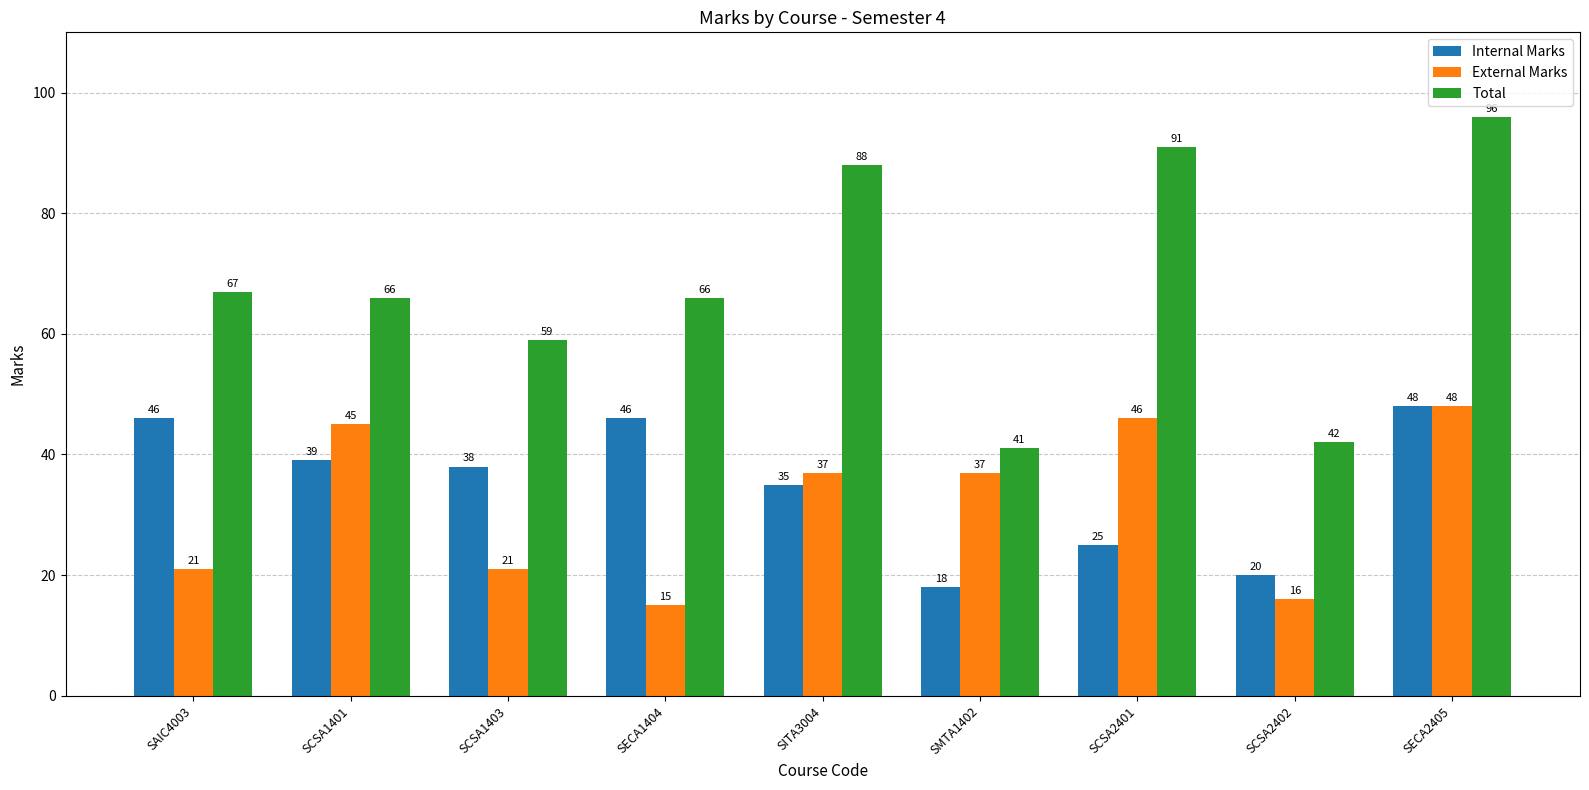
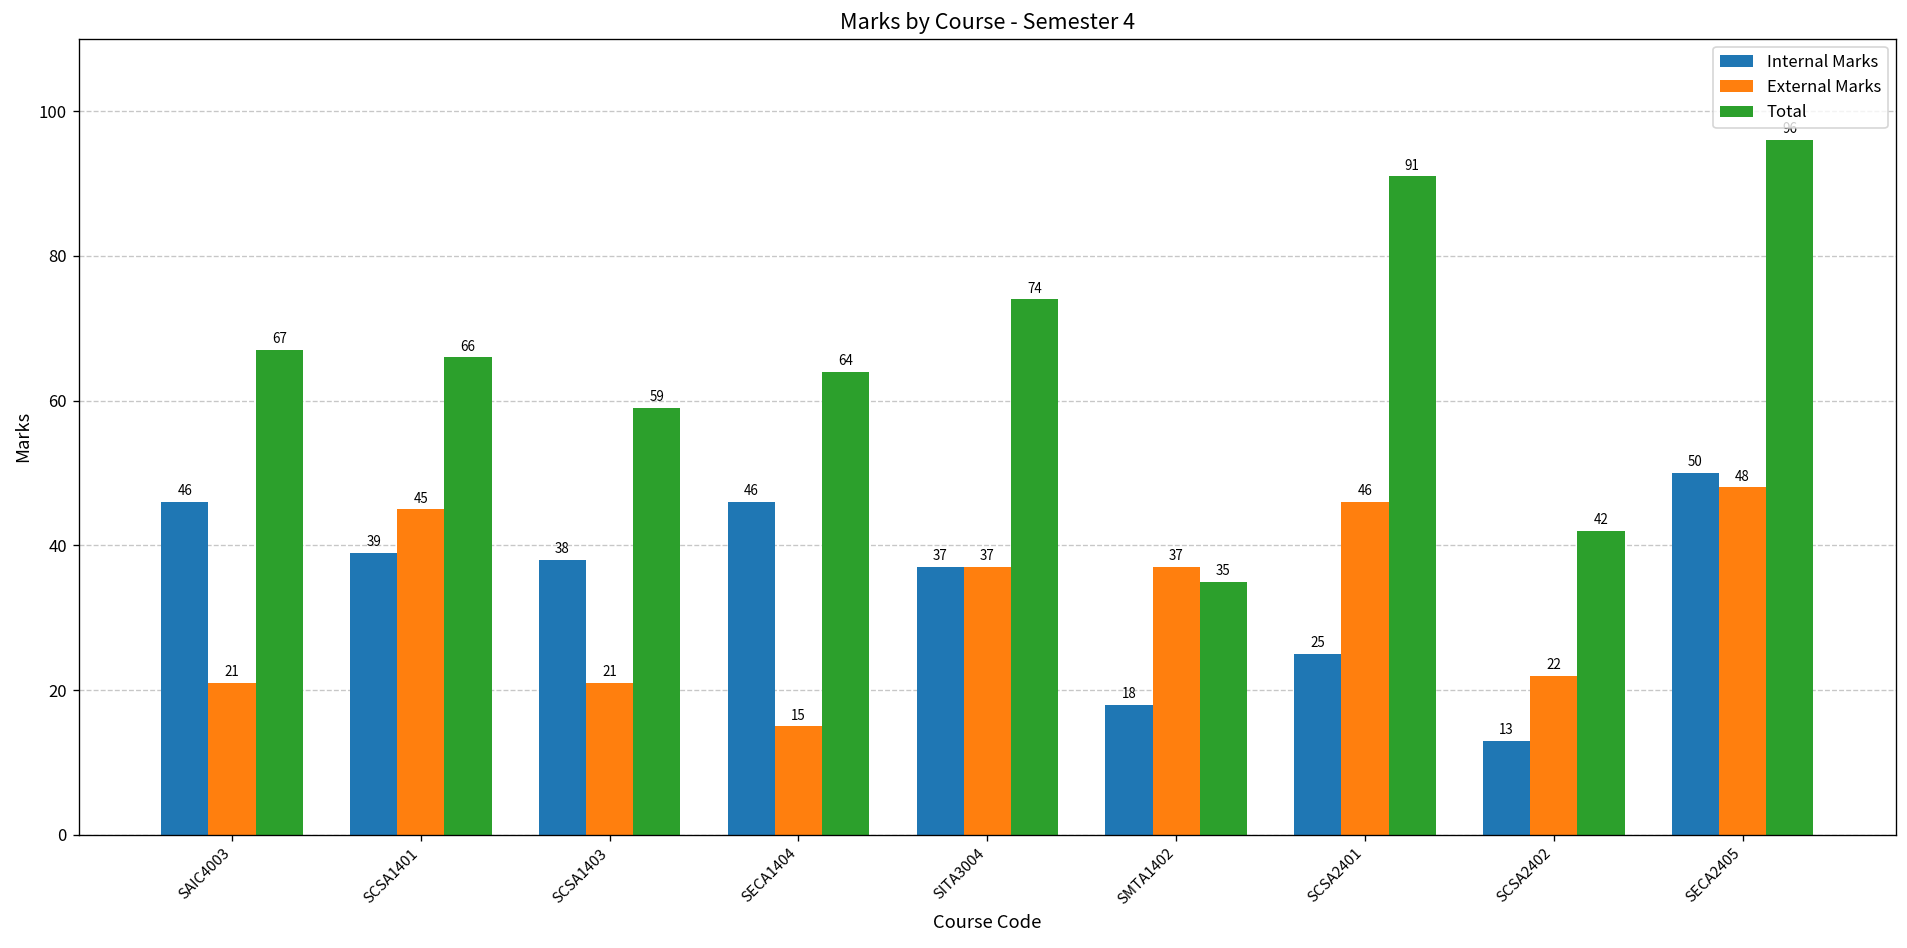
Total, SECA1404: 66 -> 64
Internal Marks, SITA3004: 35 -> 37
Total, SITA3004: 88 -> 74
Total, SMTA1402: 41 -> 35
Internal Marks, SCSA2402: 20 -> 13
External Marks, SCSA2402: 16 -> 22
Internal Marks, SECA2405: 48 -> 50
